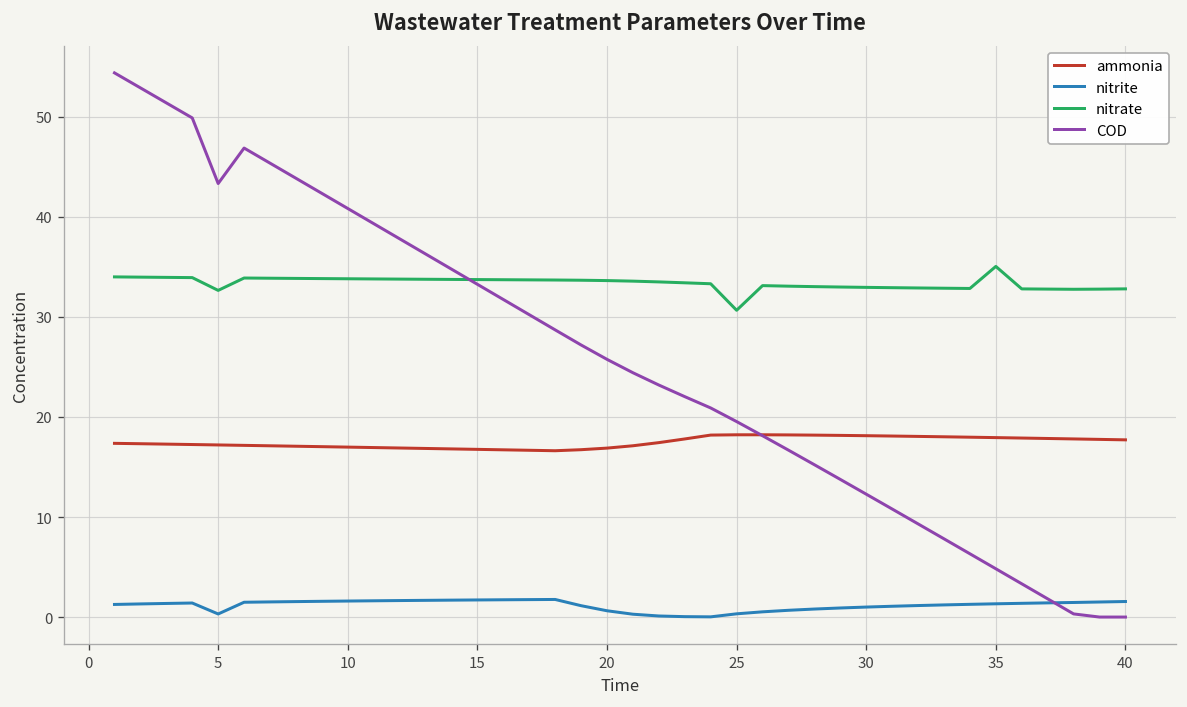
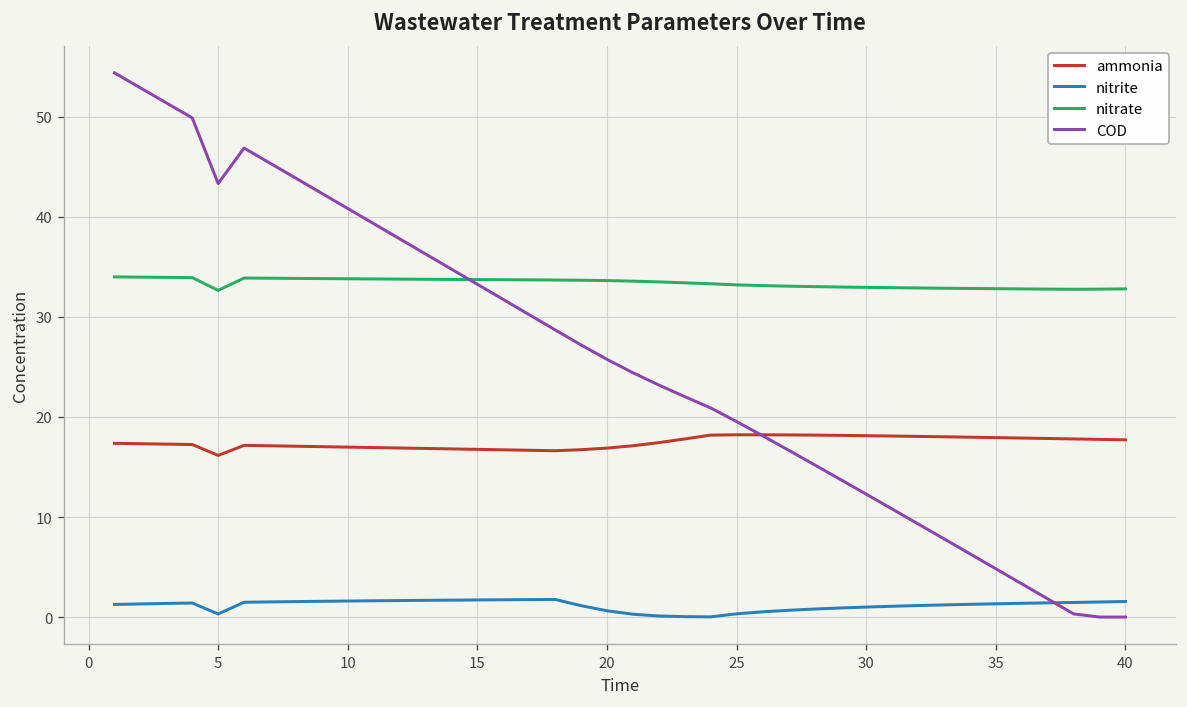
ammonia, 5: 17 -> 16
nitrate, 25: 31 -> 33
nitrate, 35: 35 -> 33
